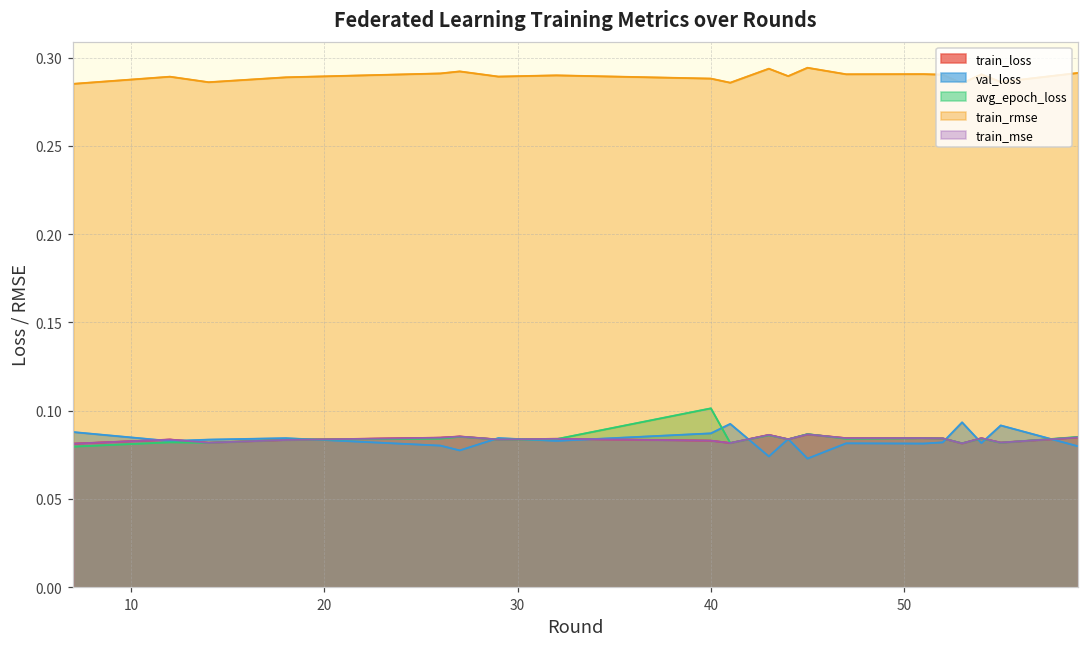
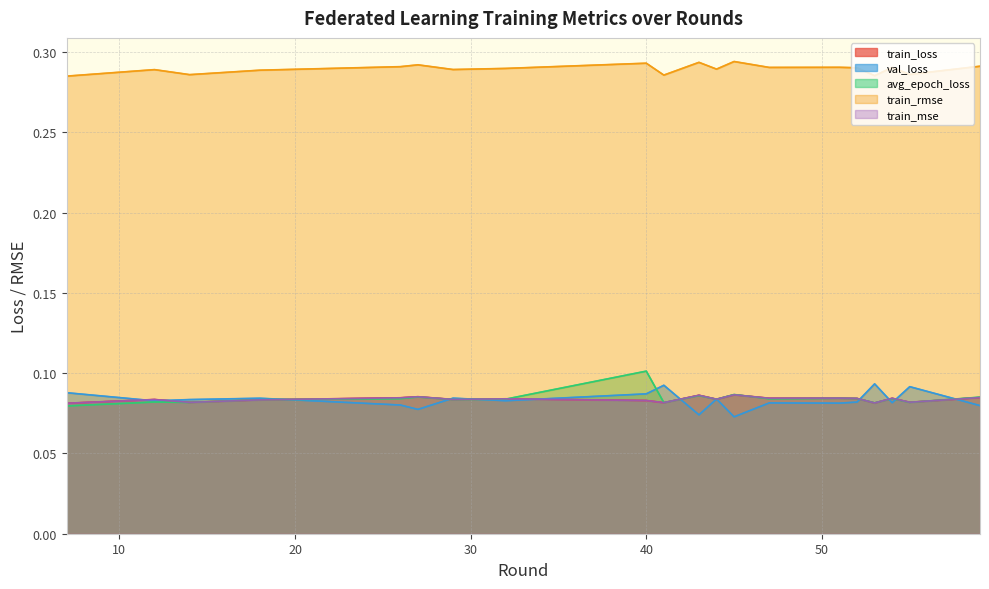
train_rmse, 40: 0.288 -> 0.293
